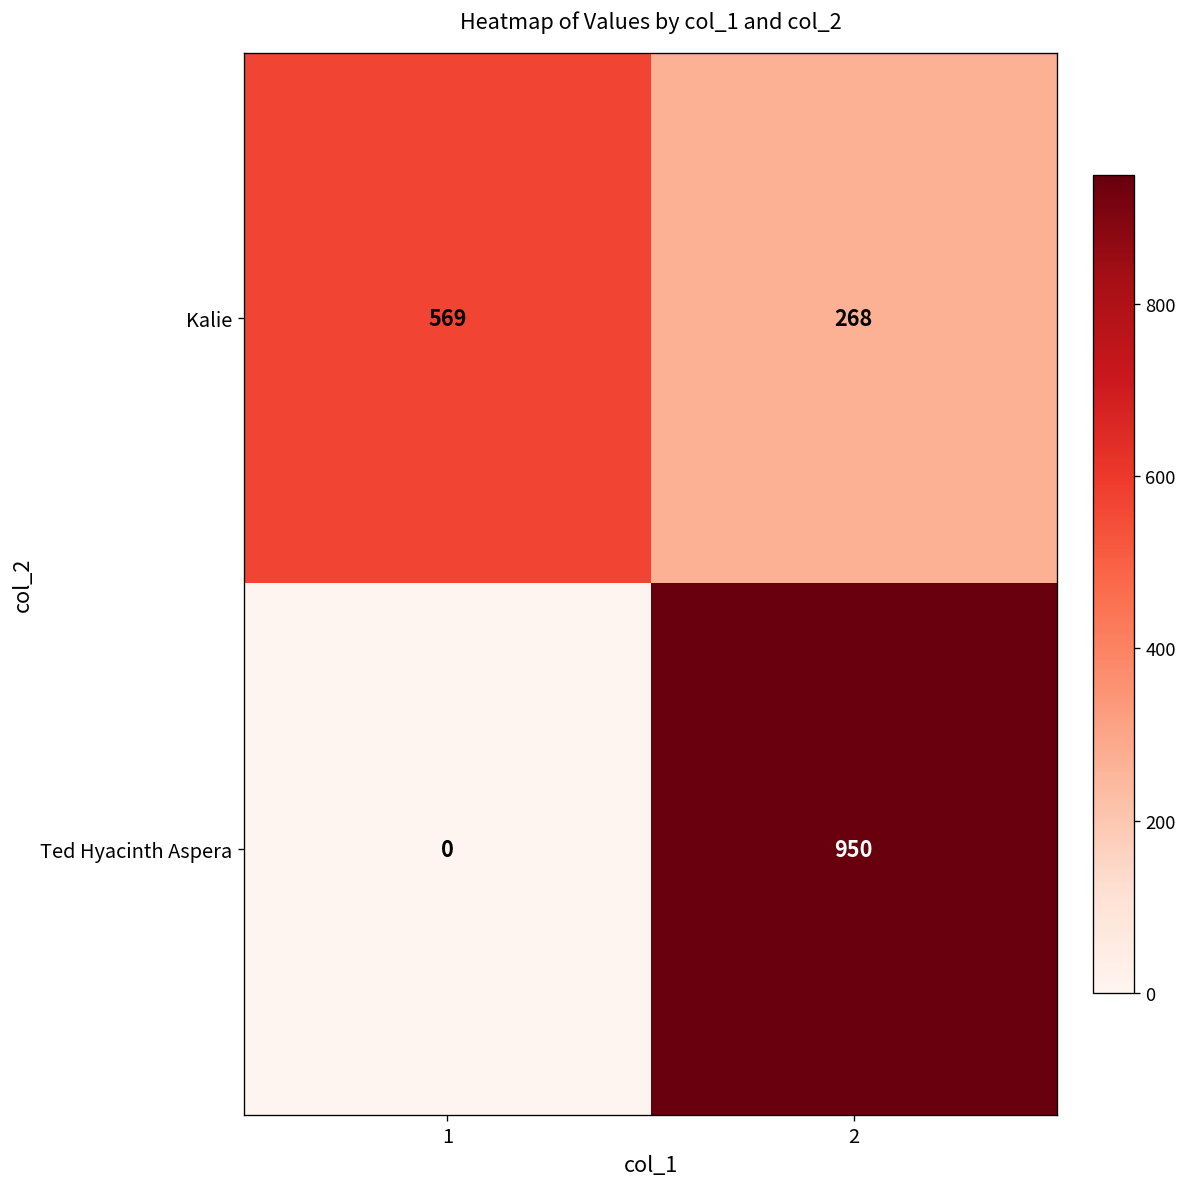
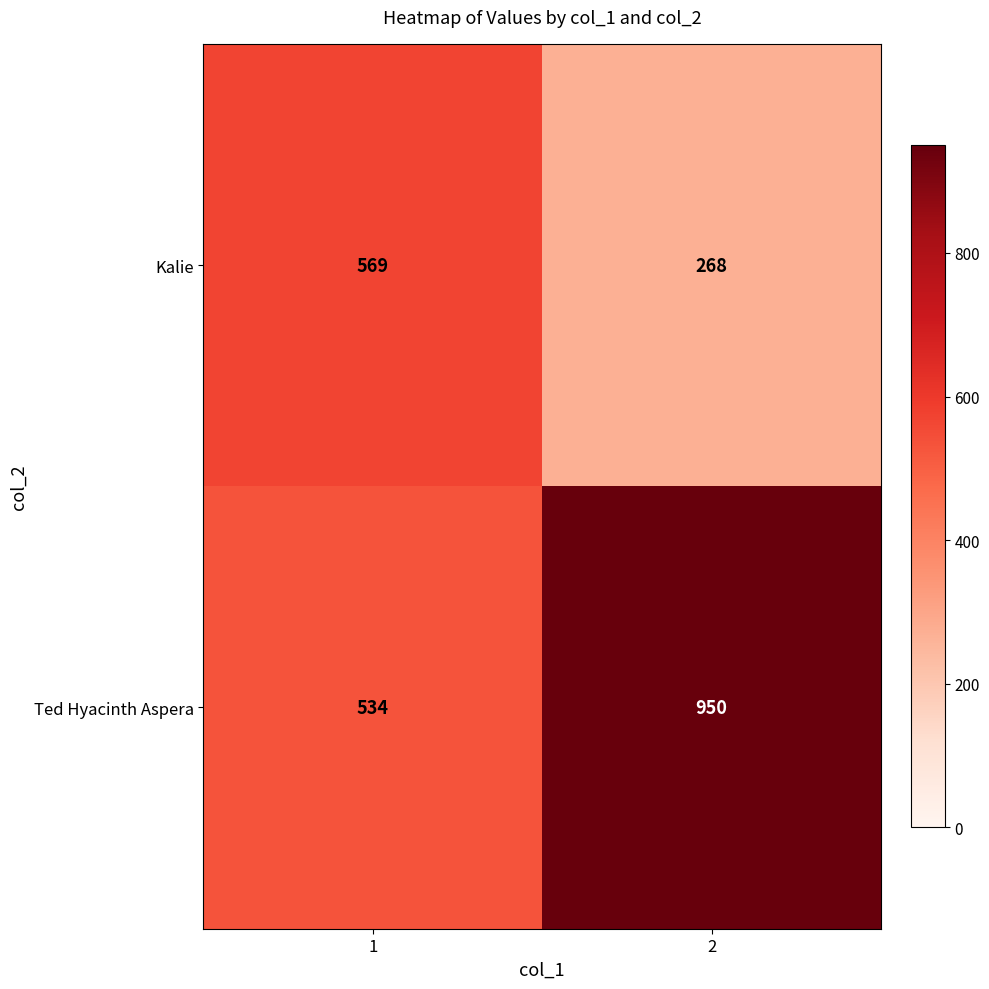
Ted Hyacinth Aspera, 1: 0 -> 534
